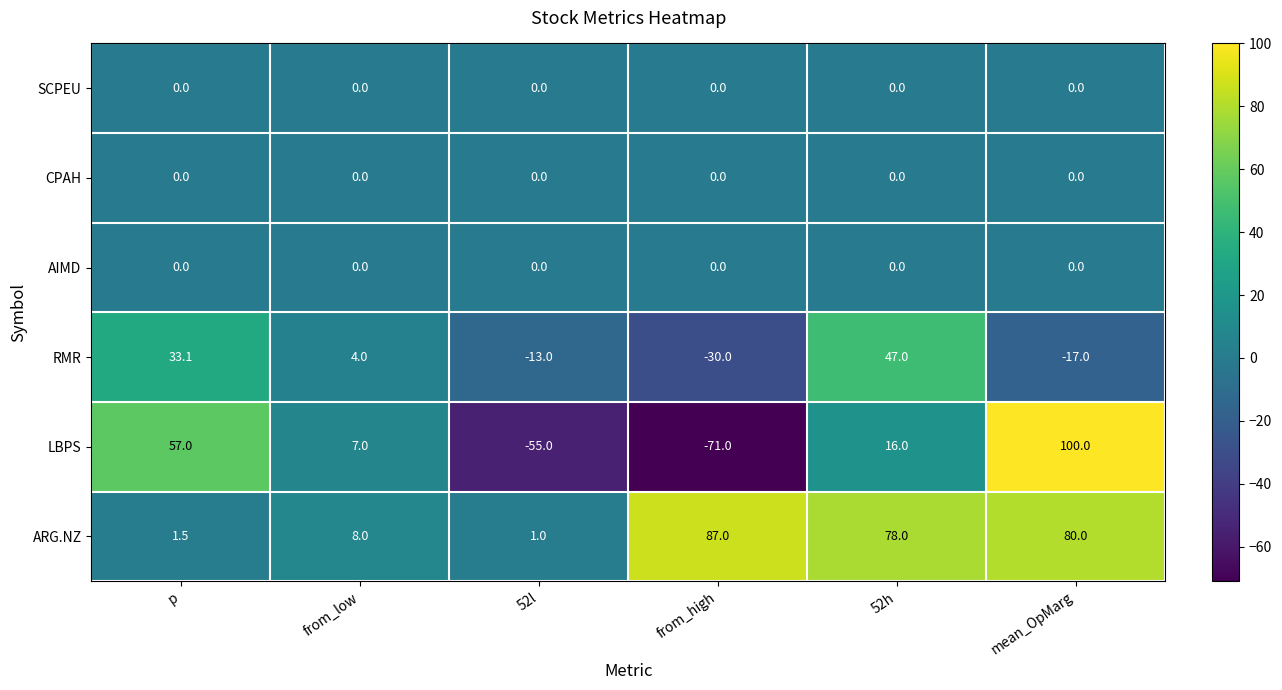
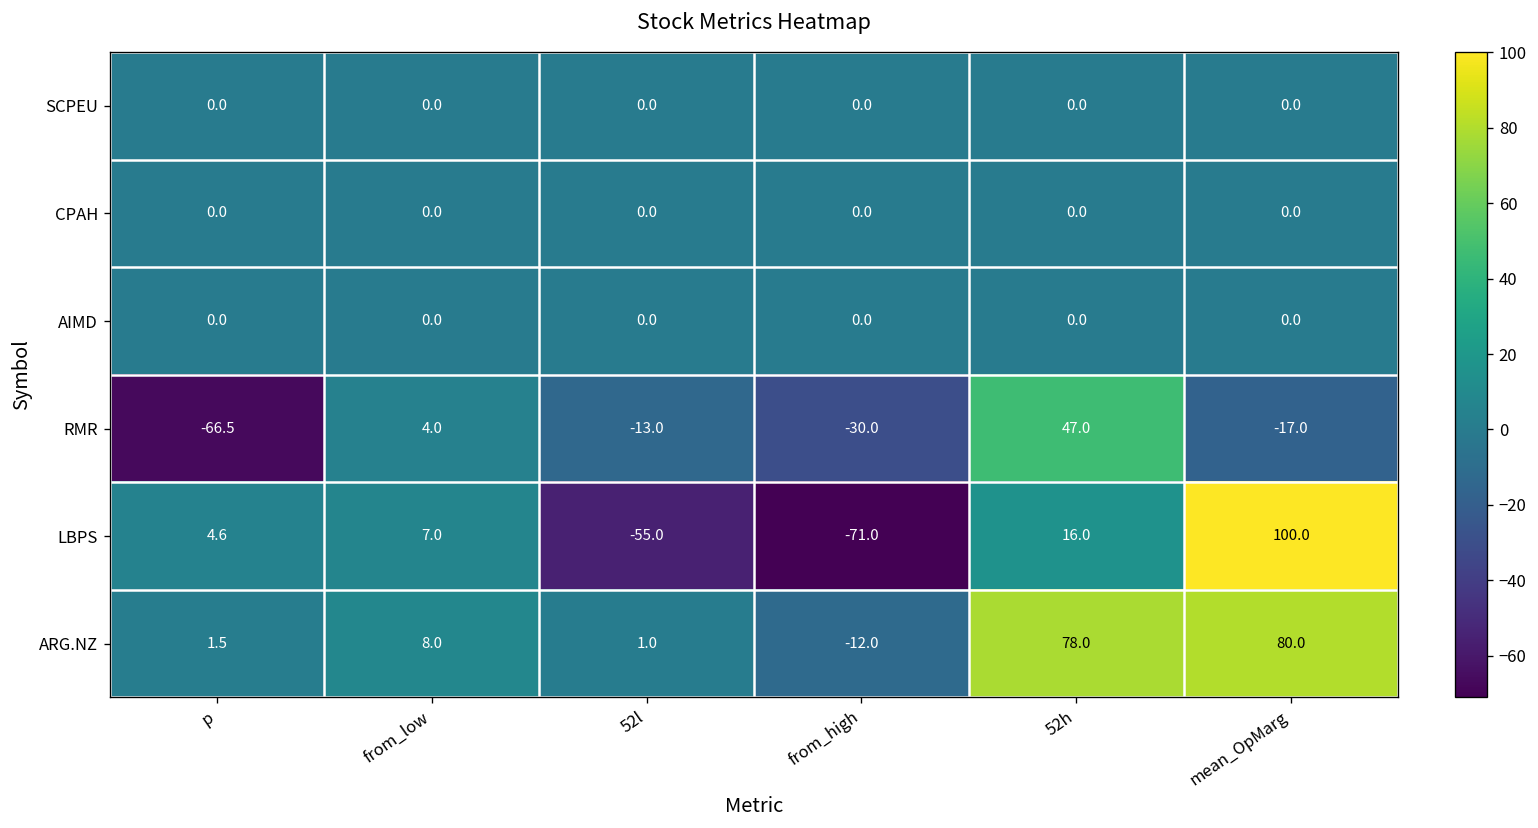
RMR, p: 33.1 -> -66.5
LBPS, p: 57.0 -> 4.6
ARG.NZ, from_high: 87.0 -> -12.0
